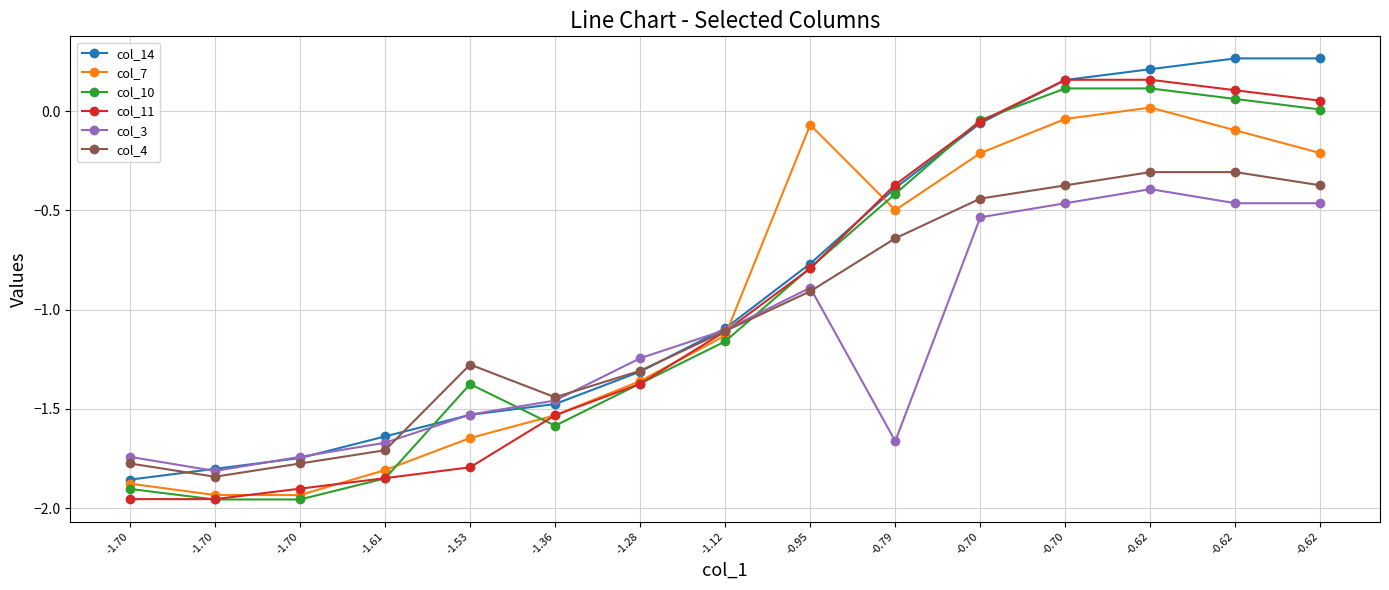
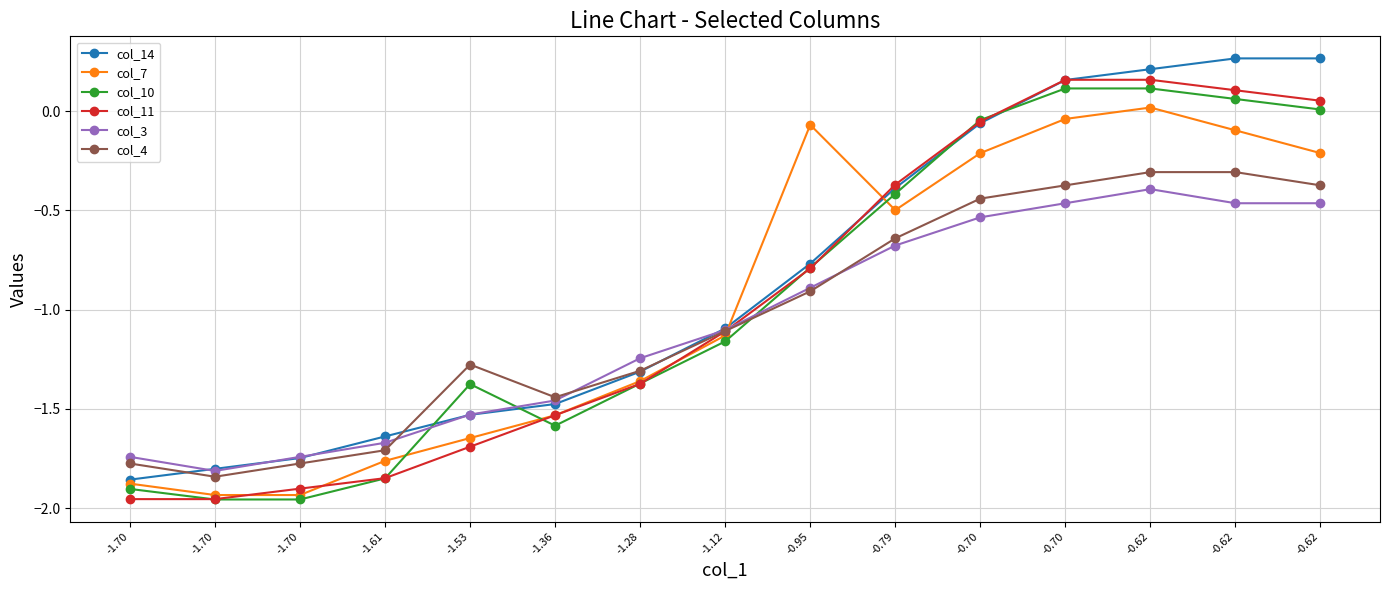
col_7, -1.61: -1.81 -> -1.76
col_11, -1.53: -1.79 -> -1.69
col_3, -0.79: -1.66 -> -0.68
